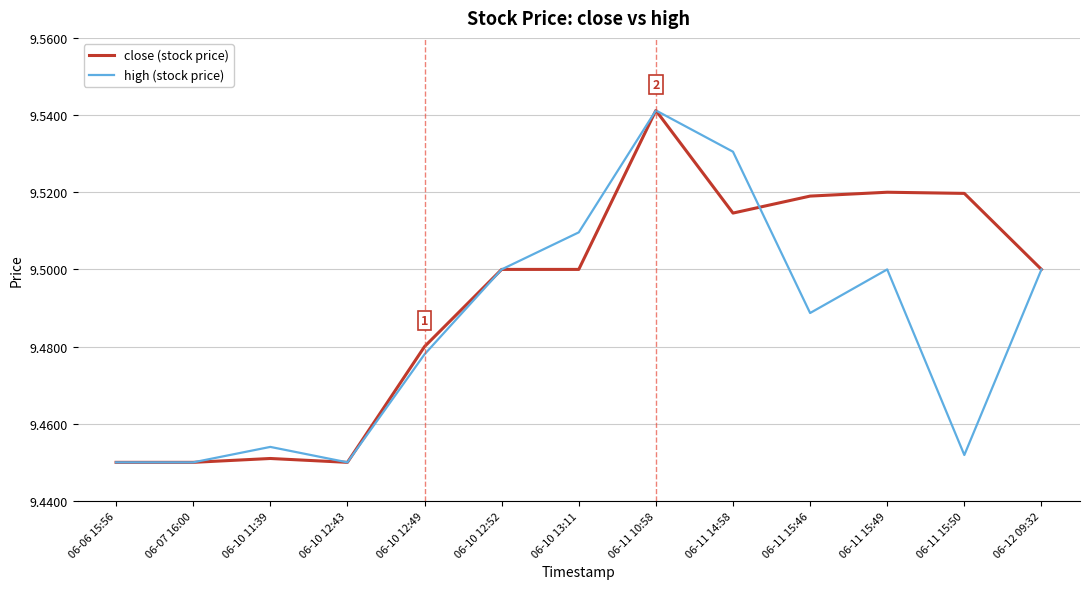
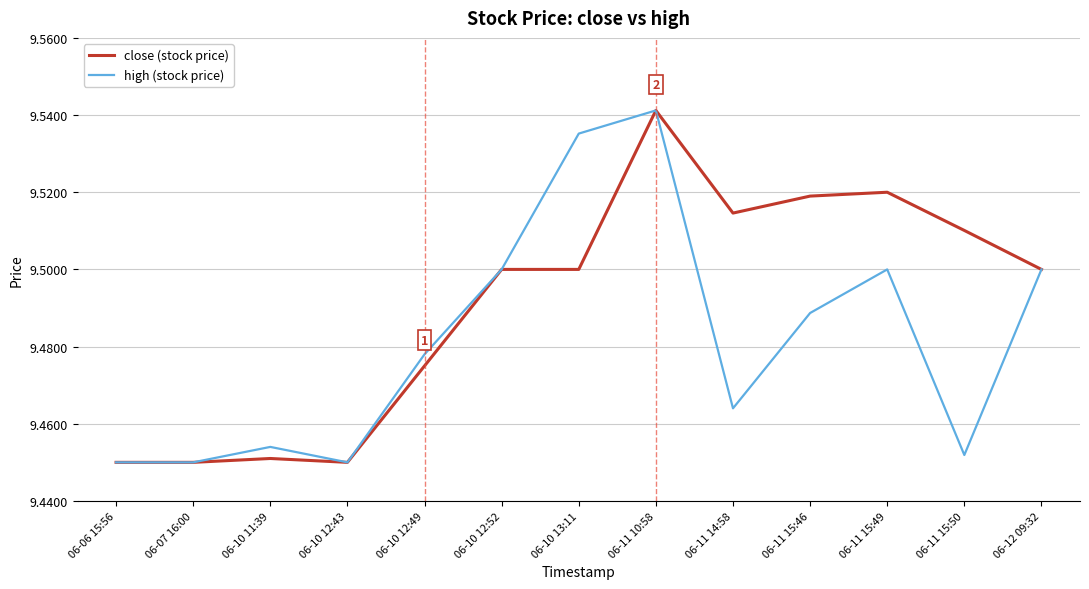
close (stock price), 06-10 12:49: 9.480 -> 9.475
high (stock price), 06-10 13:11: 9.510 -> 9.535
high (stock price), 06-11 14:58: 9.531 -> 9.464
close (stock price), 06-11 15:50: 9.520 -> 9.510
